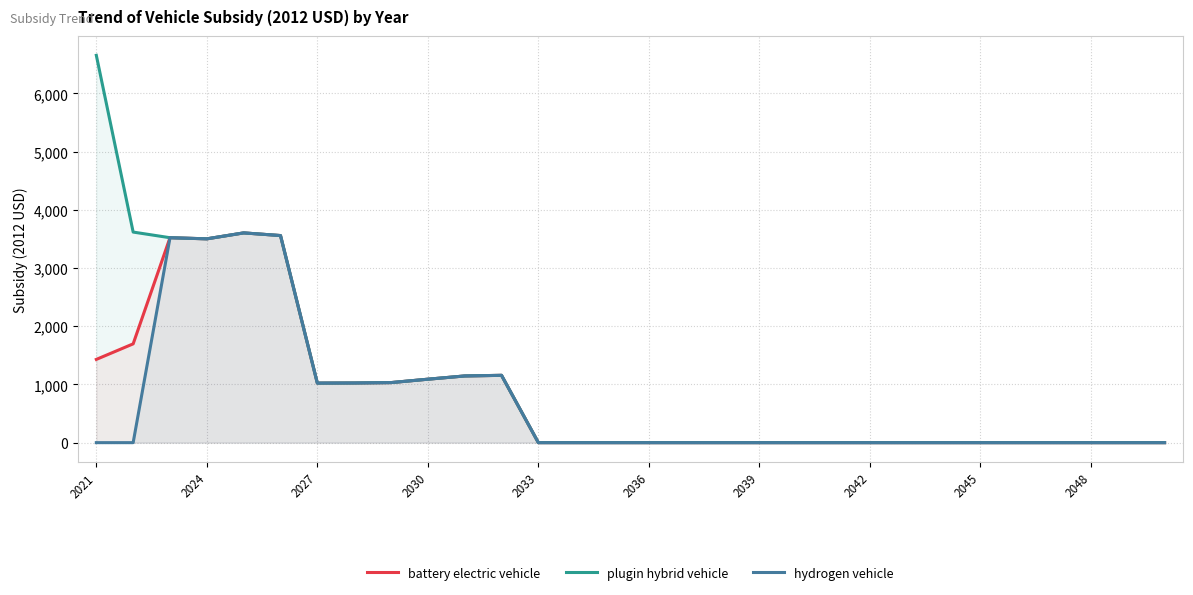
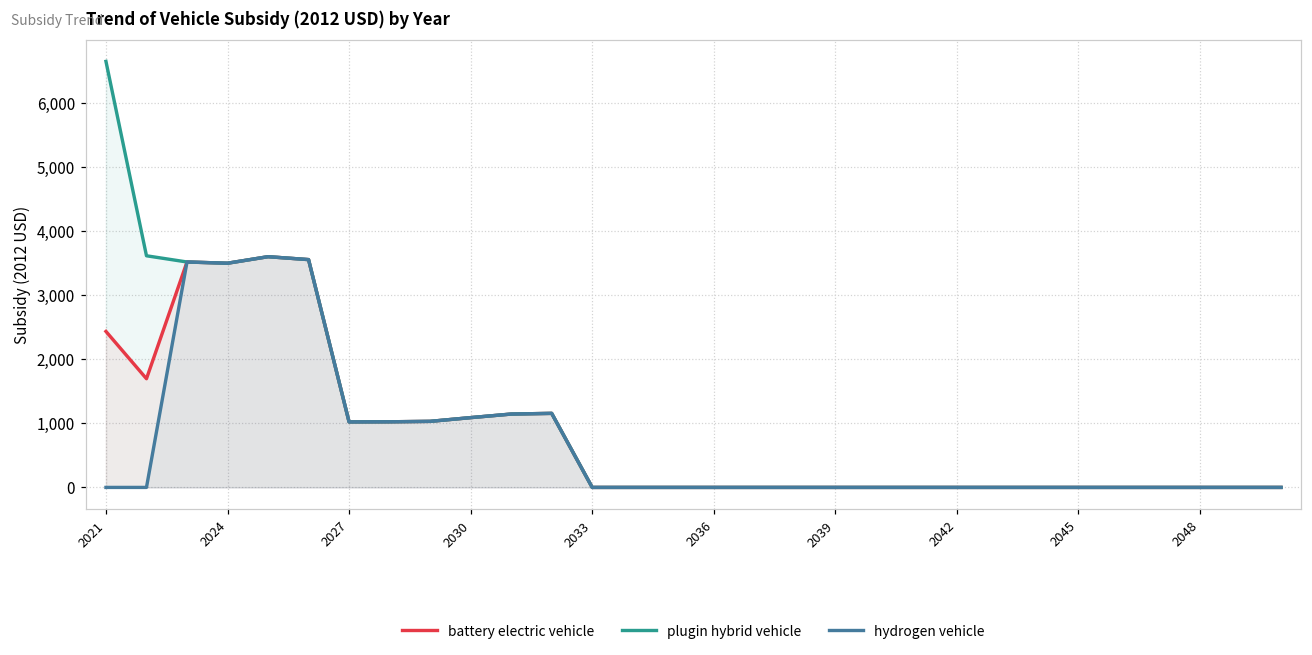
battery electric vehicle, 2021: 1,400 -> 2,400
